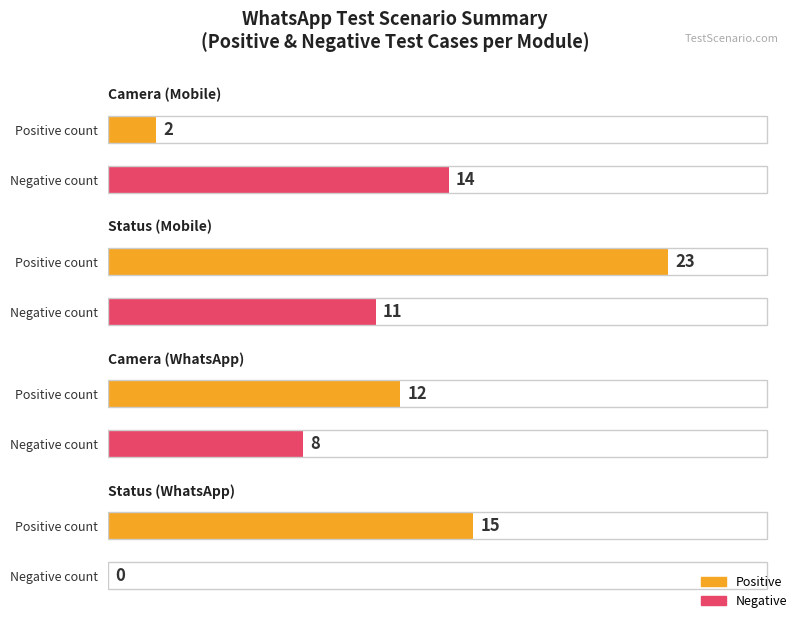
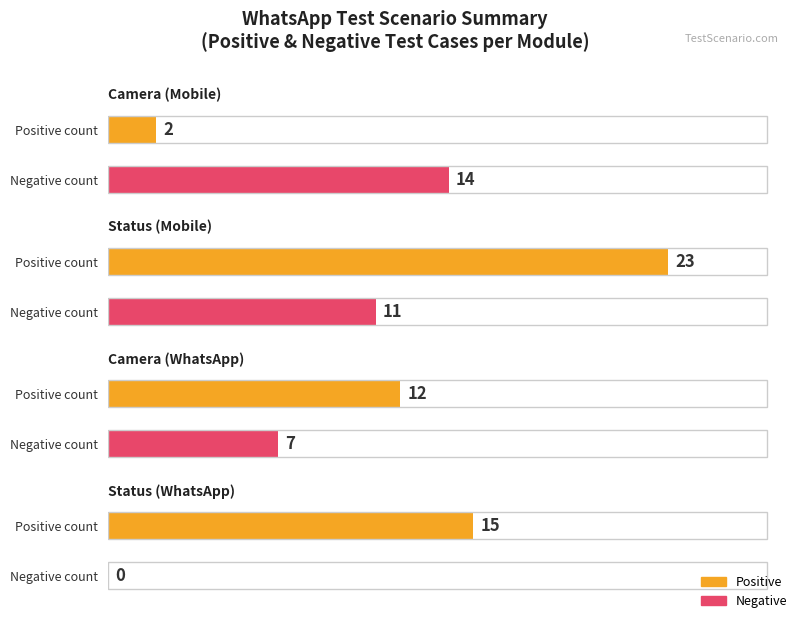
Camera (WhatsApp), Negative count: 8 -> 7
